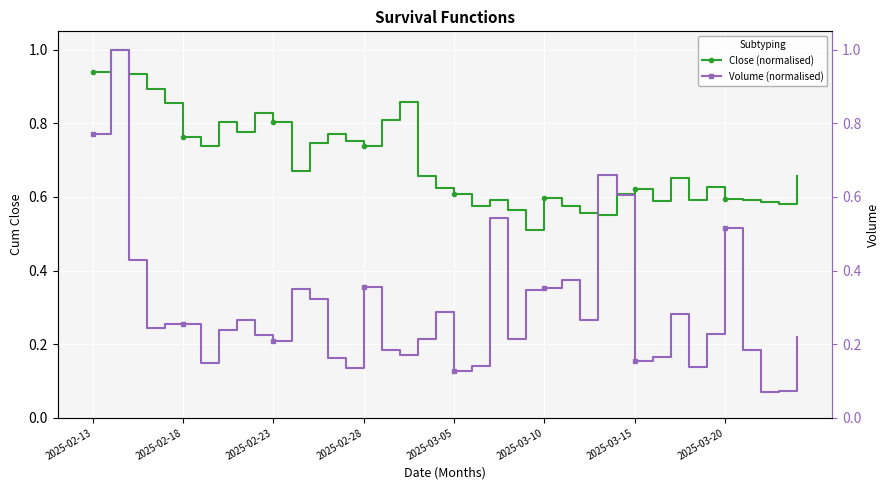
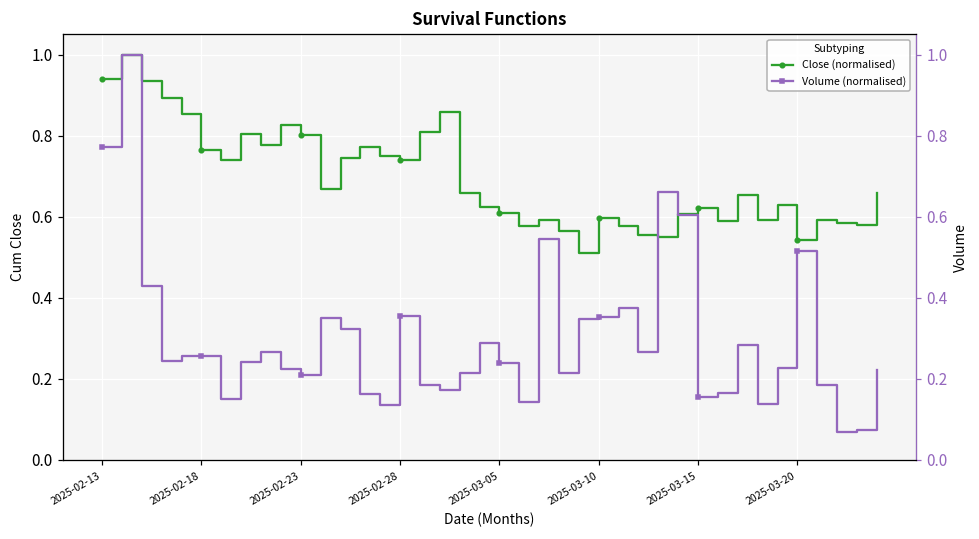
Close (normalised), 2025-03-20: 0.60 -> 0.54
Volume (normalised), 2025-03-05: 0.13 -> 0.24
